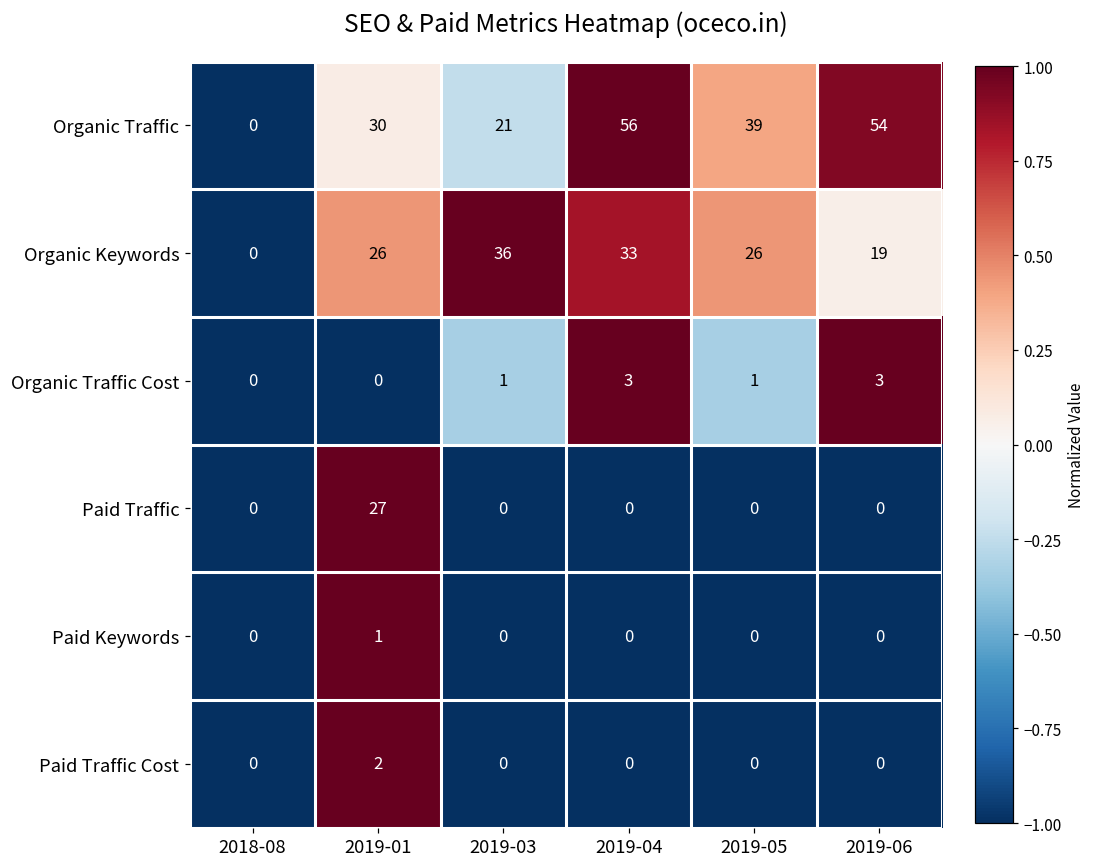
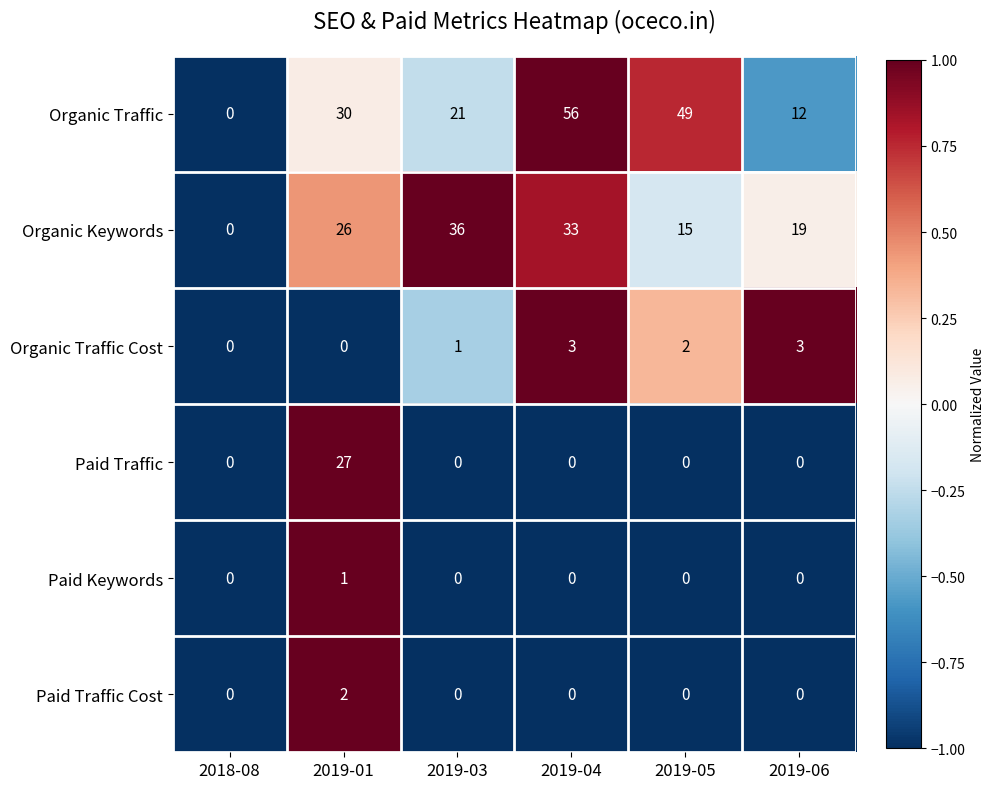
Organic Traffic, 2019-05: 39 -> 49
Organic Traffic, 2019-06: 54 -> 12
Organic Keywords, 2019-05: 26 -> 15
Organic Traffic Cost, 2019-05: 1 -> 2
